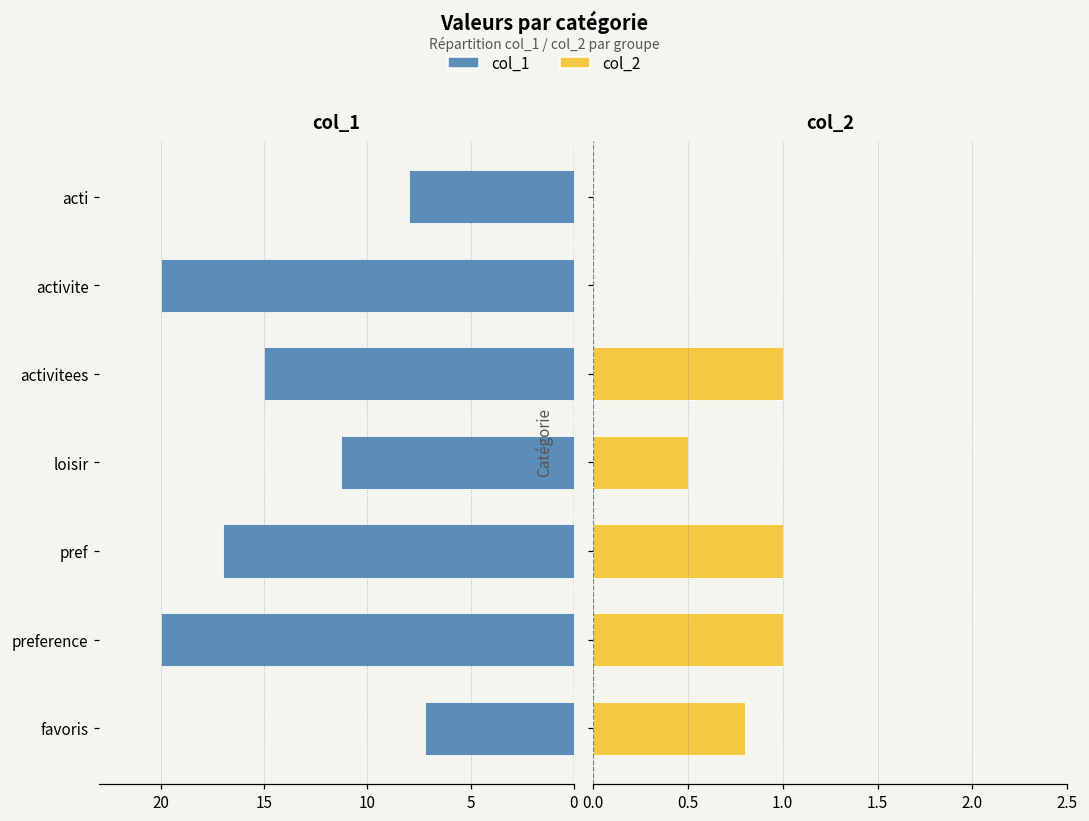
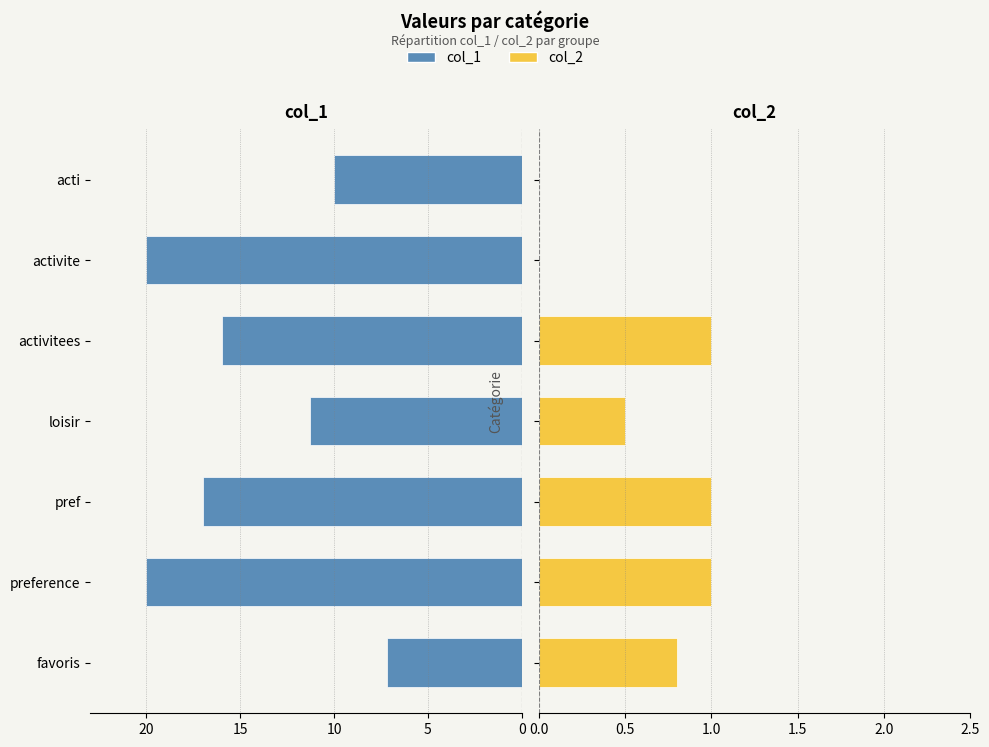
col_1, acti: 8 -> 10
col_1, activitees: 15 -> 16
